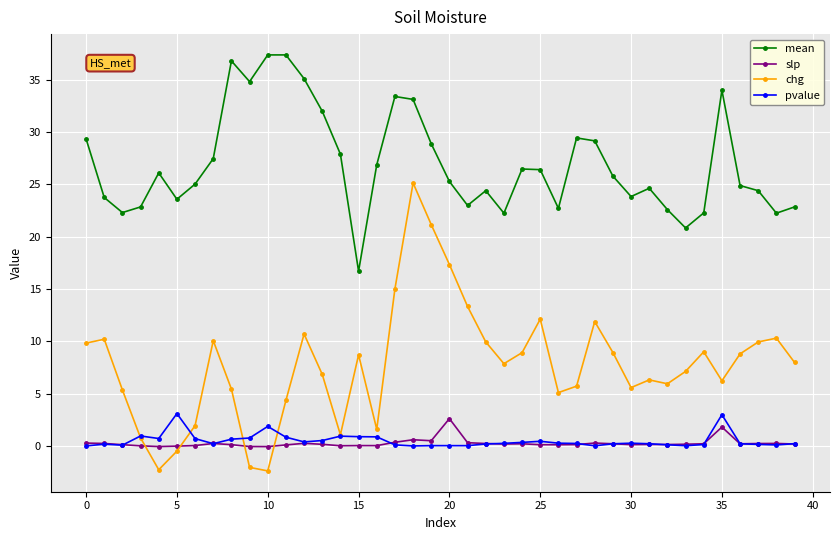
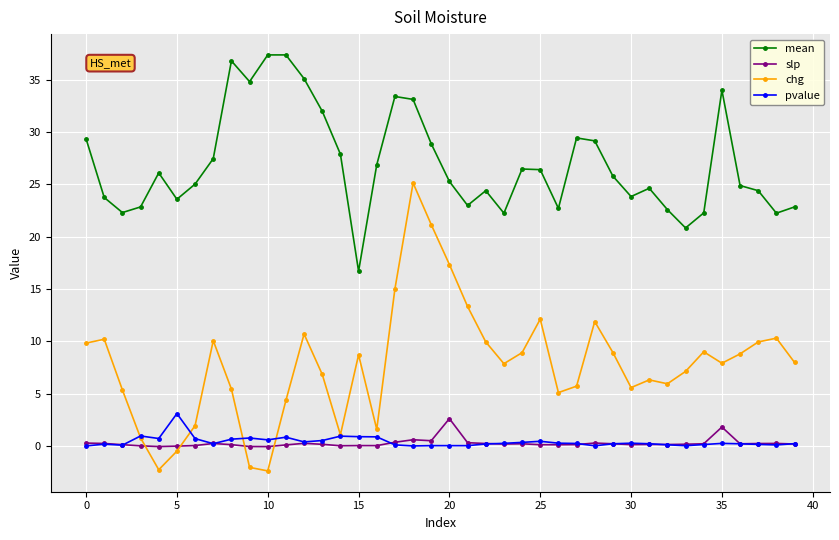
pvalue, 10: 1.9 -> 0.6
chg, 35: 6.2 -> 7.9
pvalue, 35: 3.0 -> 0.3
